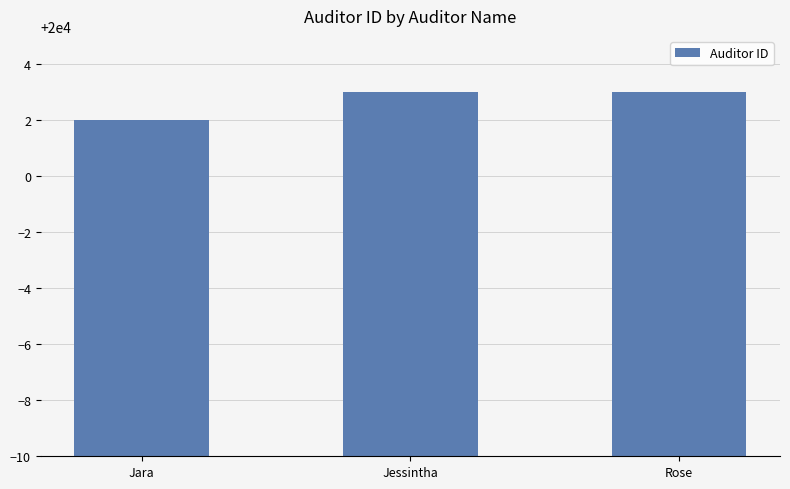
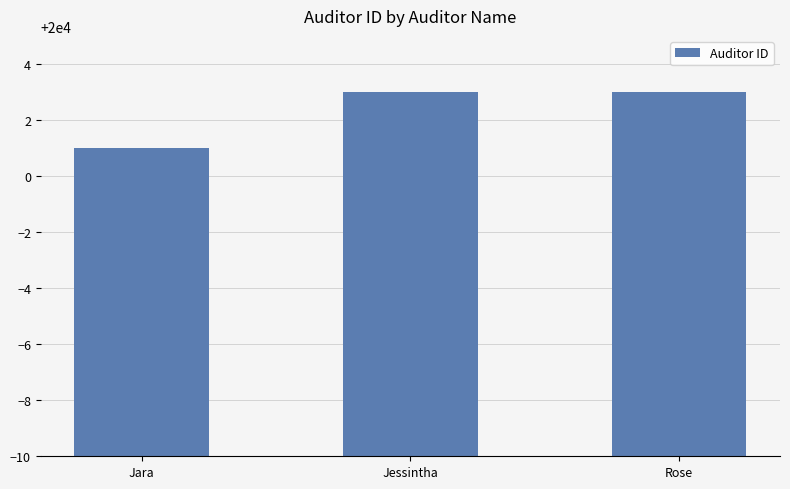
Jara: 20002 -> 20001
